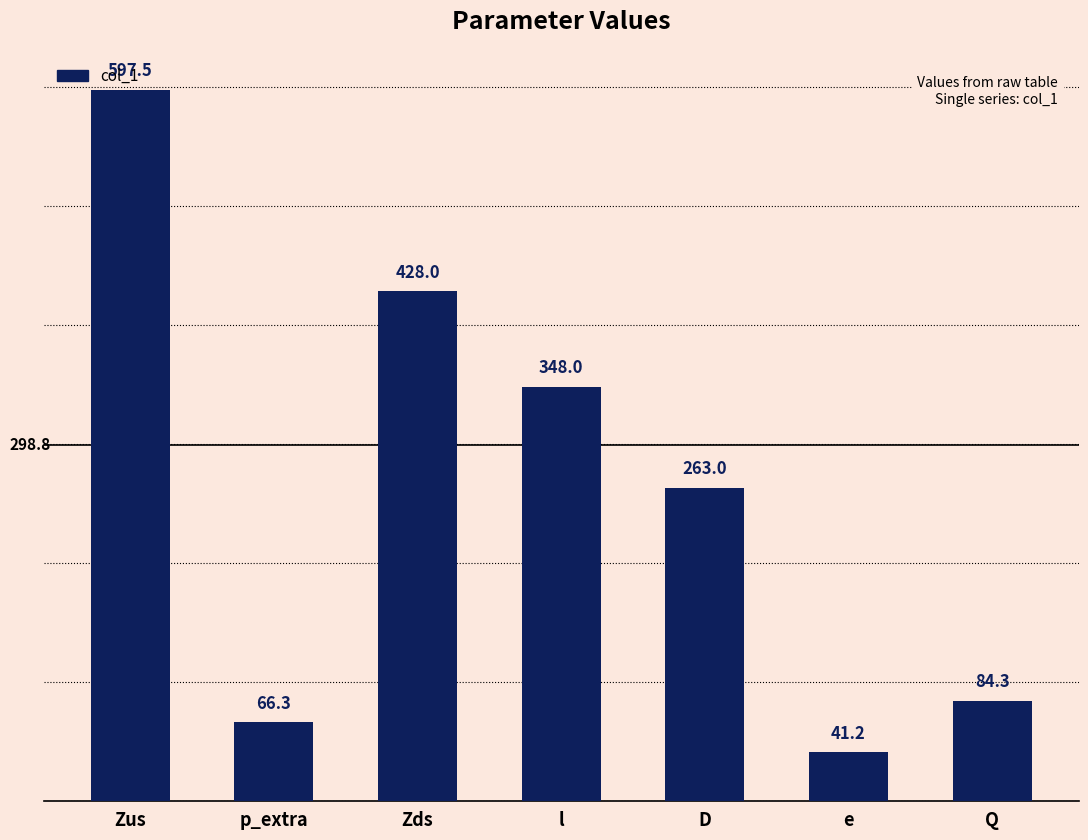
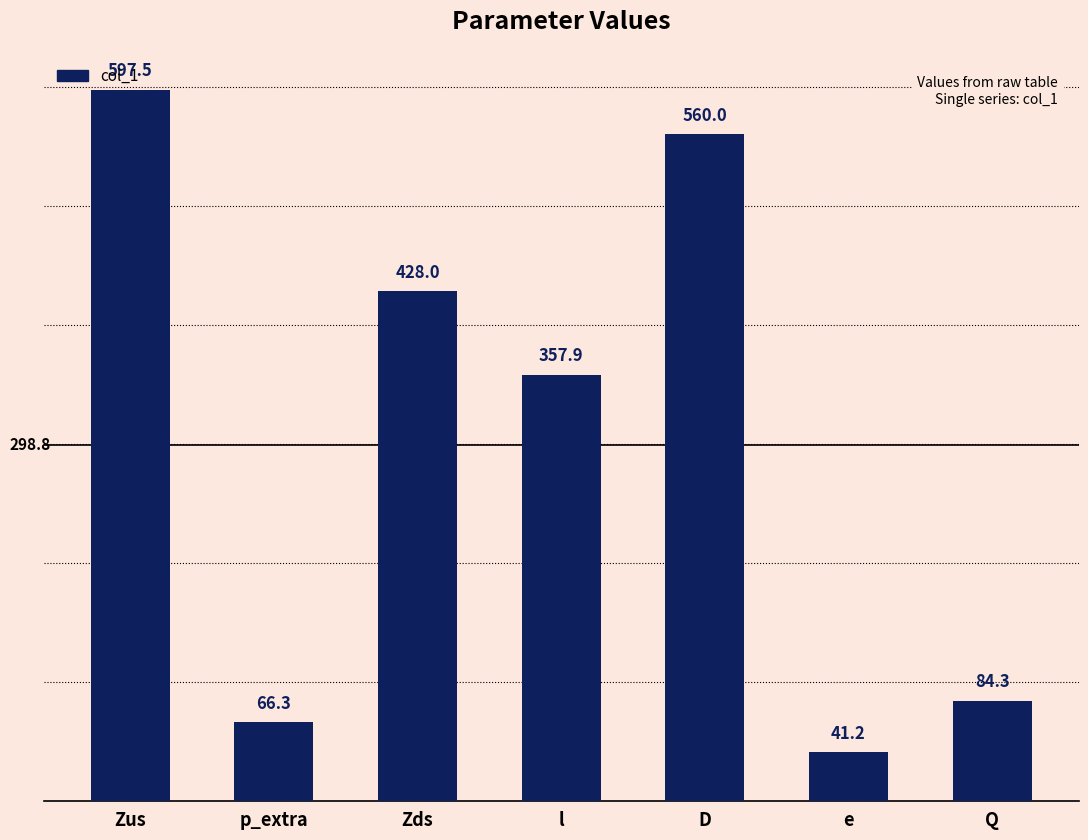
l: 348.0 -> 357.9
D: 263.0 -> 560.0
